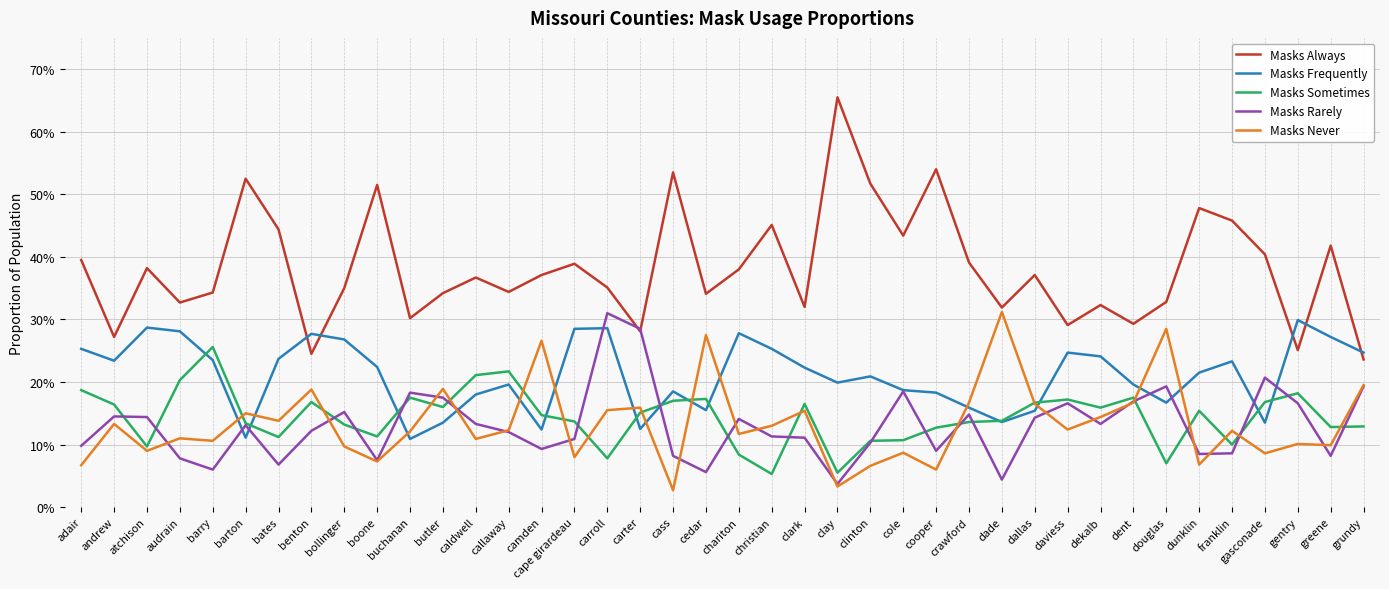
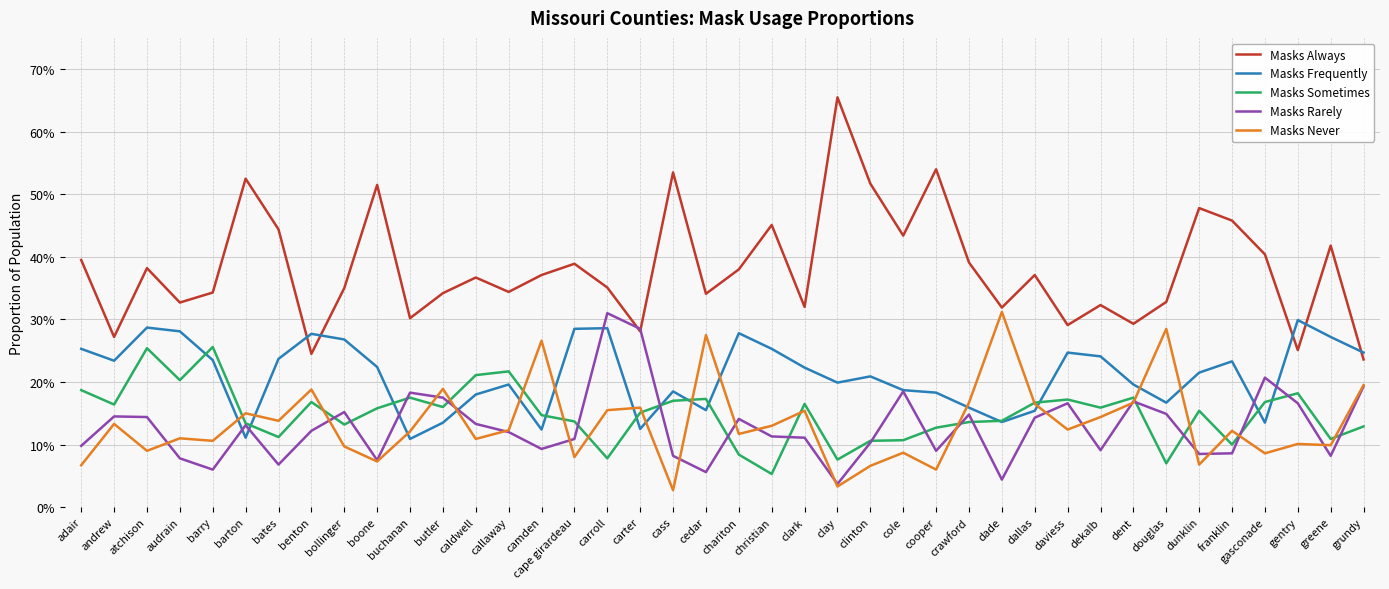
Masks Sometimes, atchison: 10% -> 25%
Masks Sometimes, boone: 11% -> 16%
Masks Sometimes, clay: 6% -> 8%
Masks Rarely, dekalb: 13% -> 9%
Masks Rarely, douglas: 19% -> 15%
Masks Sometimes, greene: 13% -> 11%
